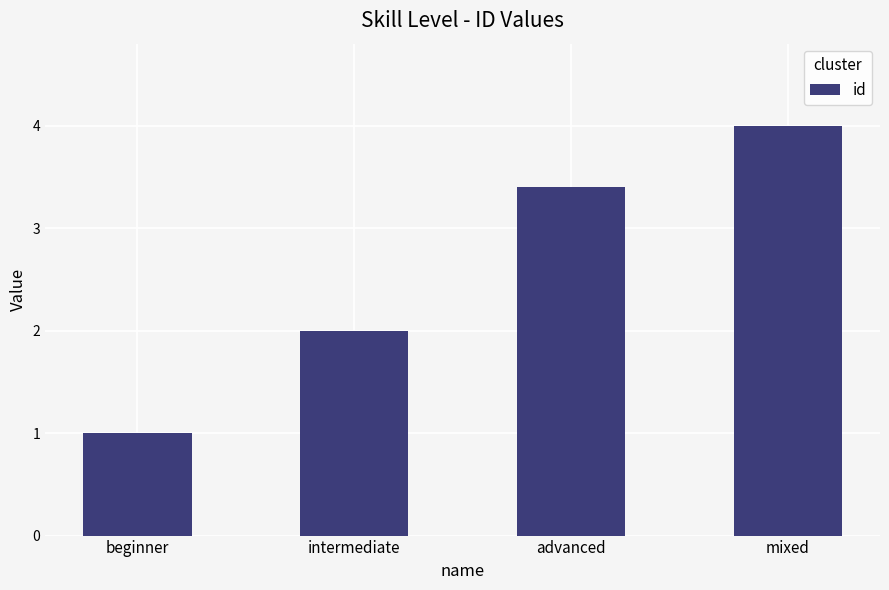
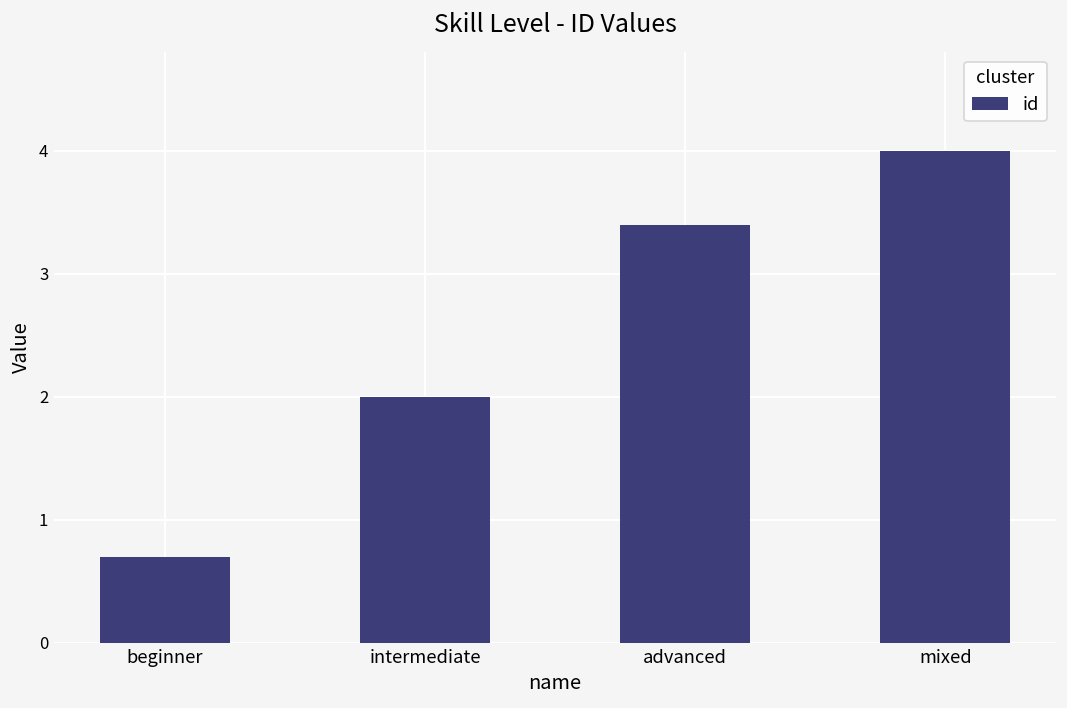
beginner: 1.0 -> 0.7
